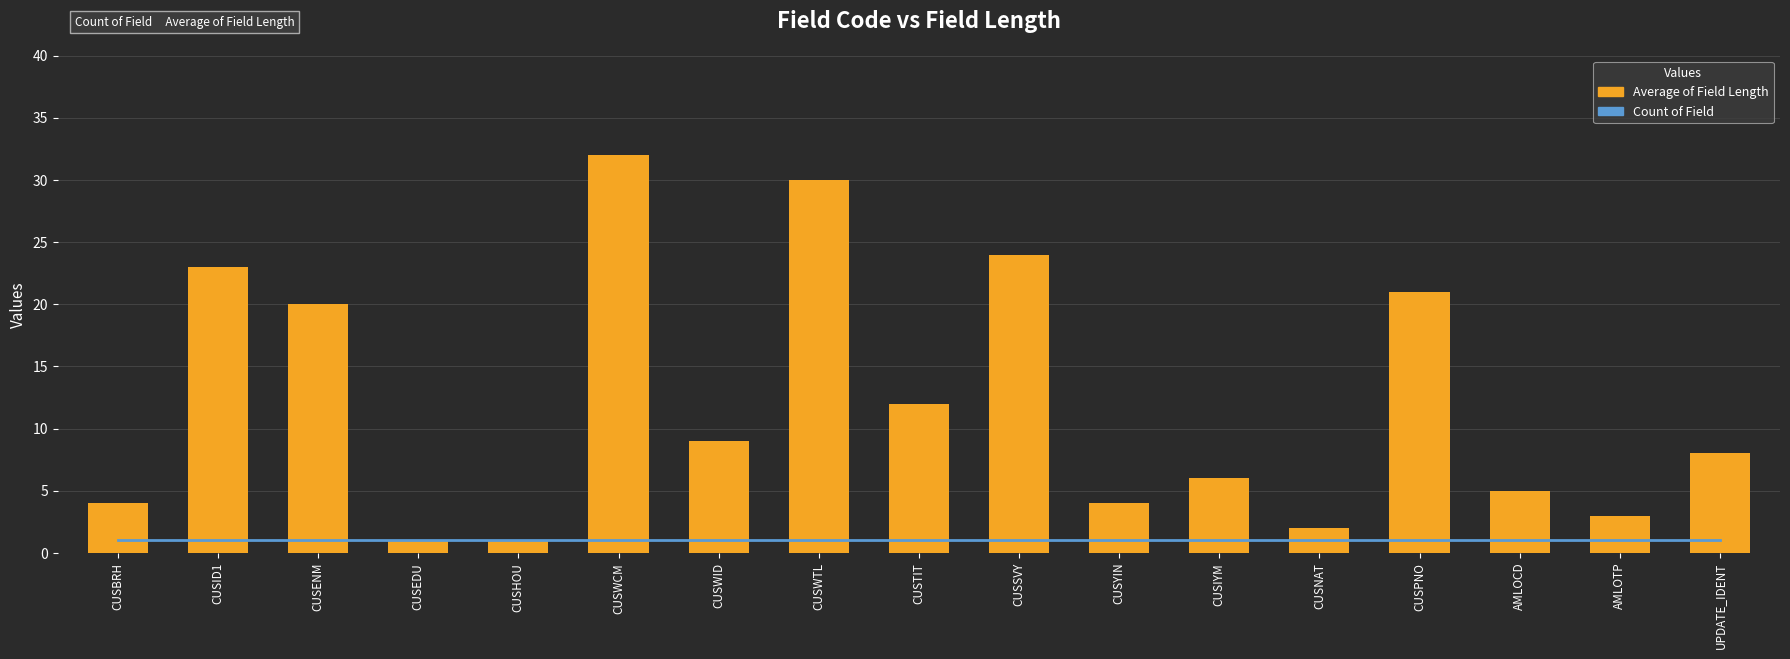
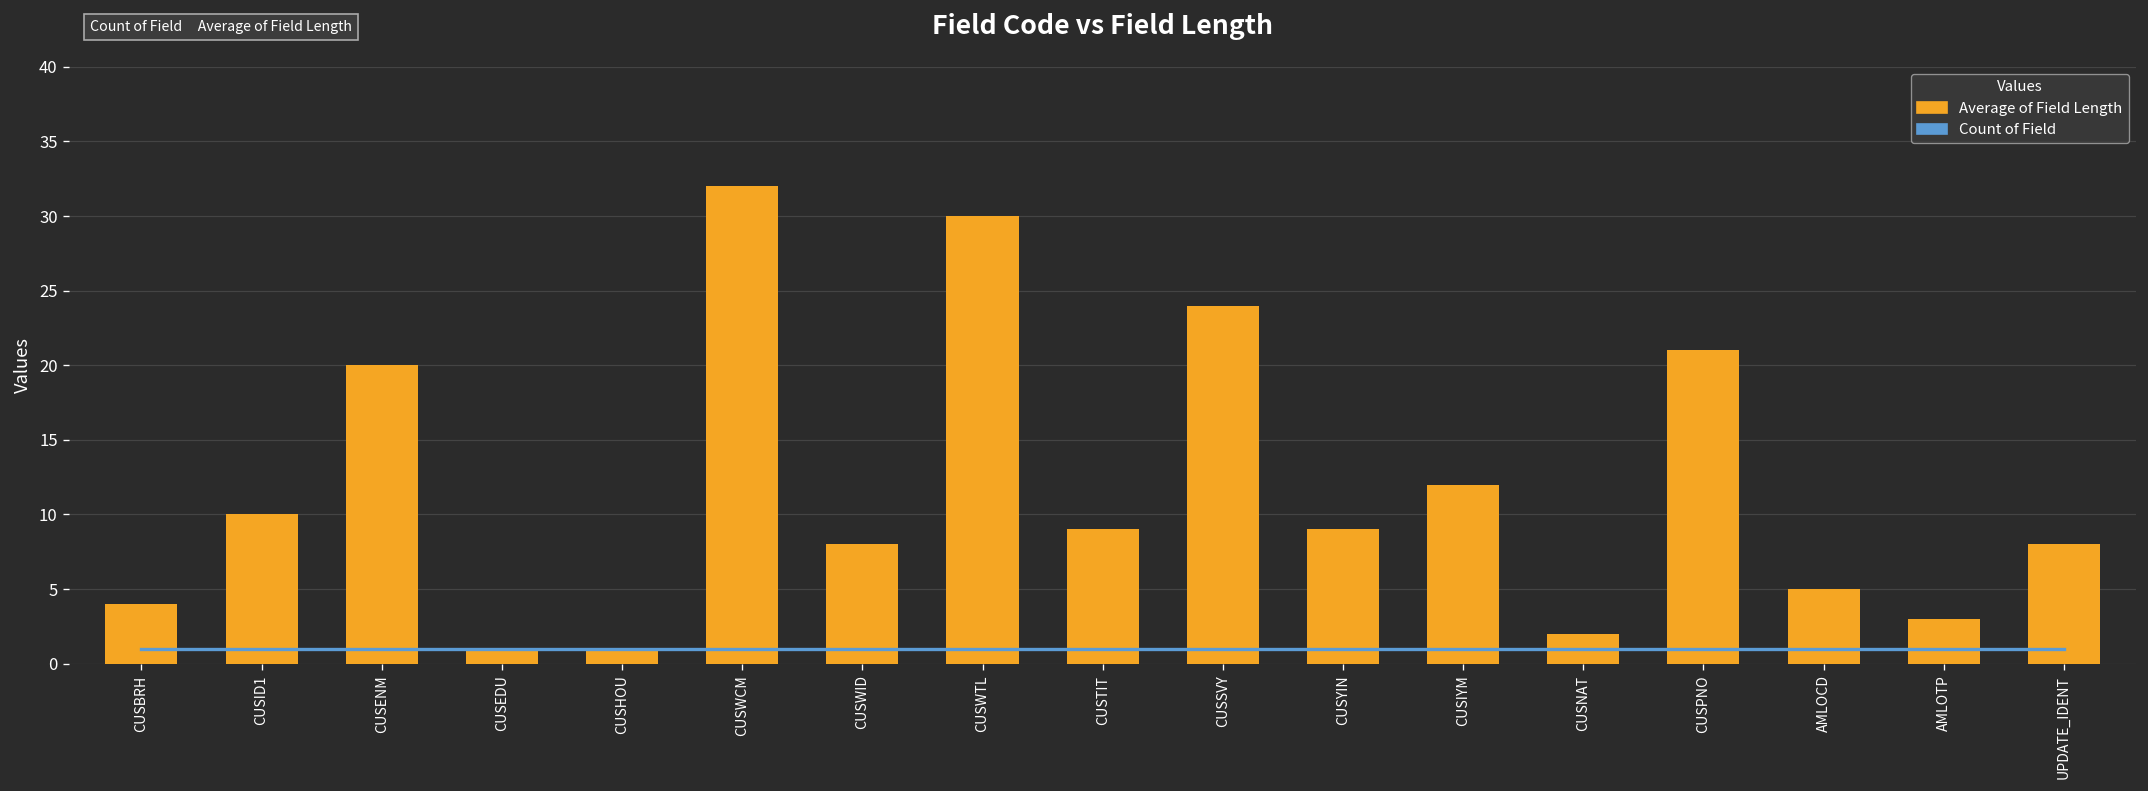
Average of Field Length, CUSID1: 23 -> 10
Average of Field Length, CUSWID: 9 -> 8
Average of Field Length, CUSTIT: 12 -> 9
Average of Field Length, CUSYIN: 4 -> 9
Average of Field Length, CUSIYM: 6 -> 12
